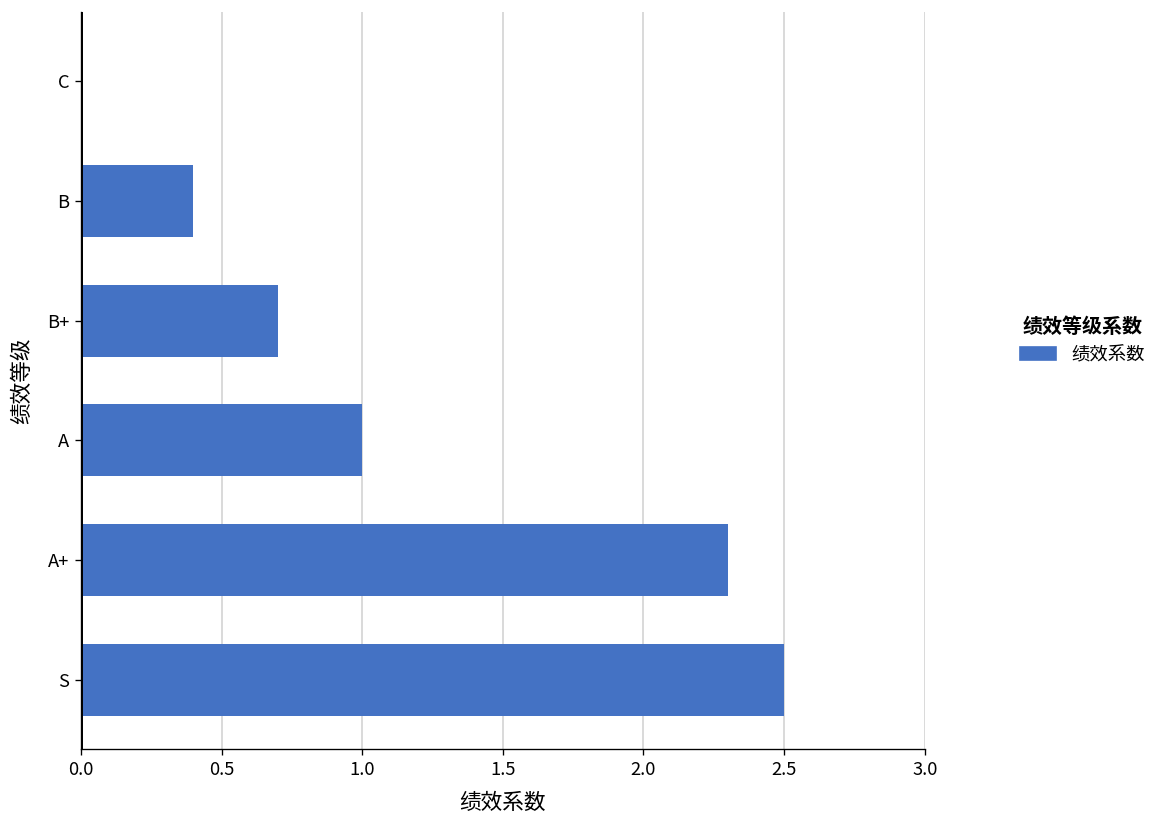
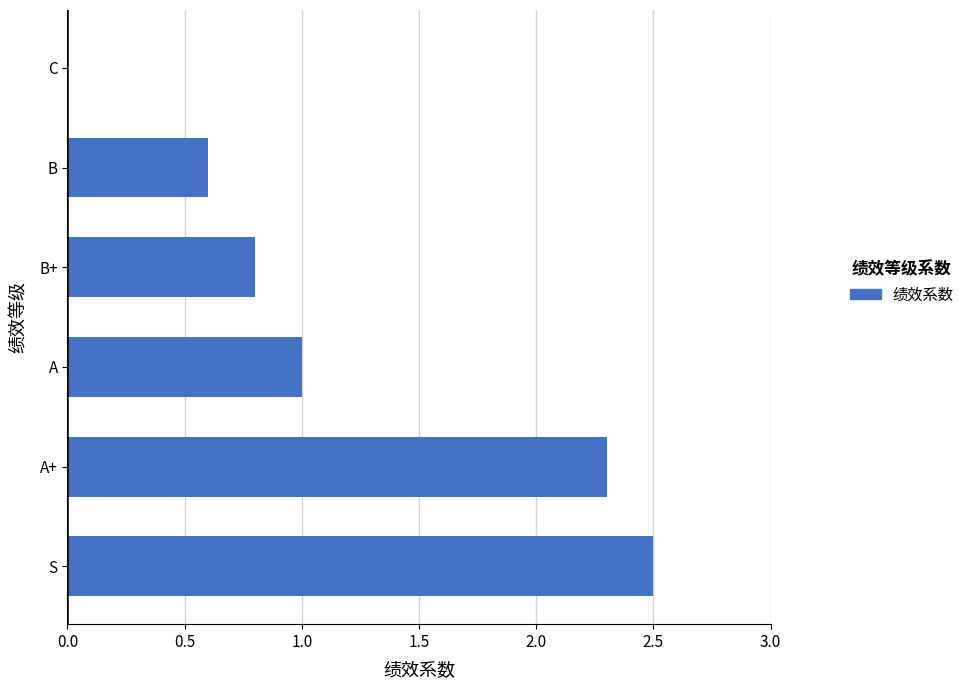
B: 0.4 -> 0.6
B+: 0.7 -> 0.8
